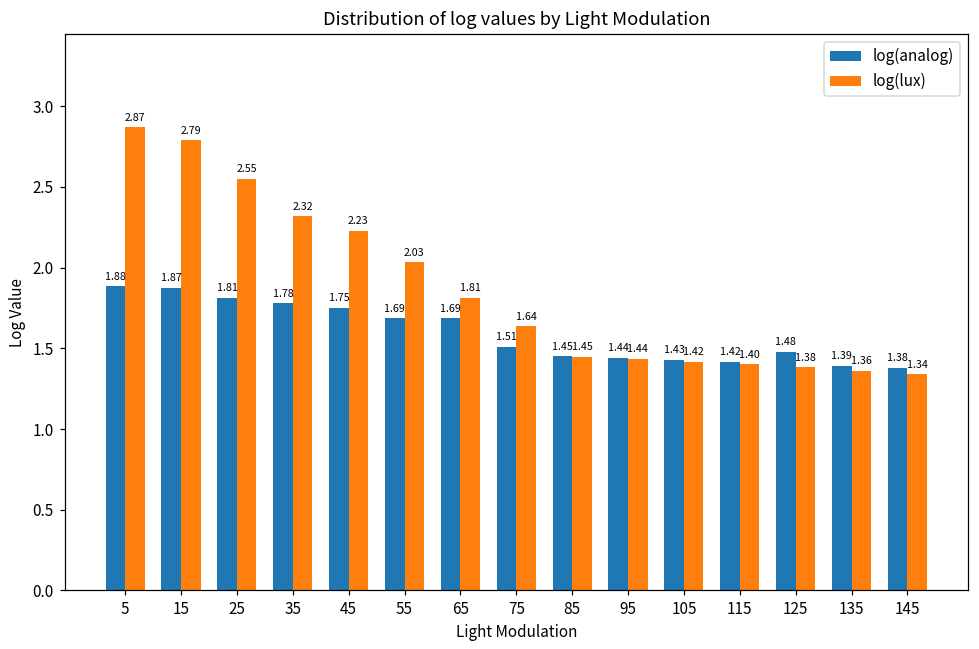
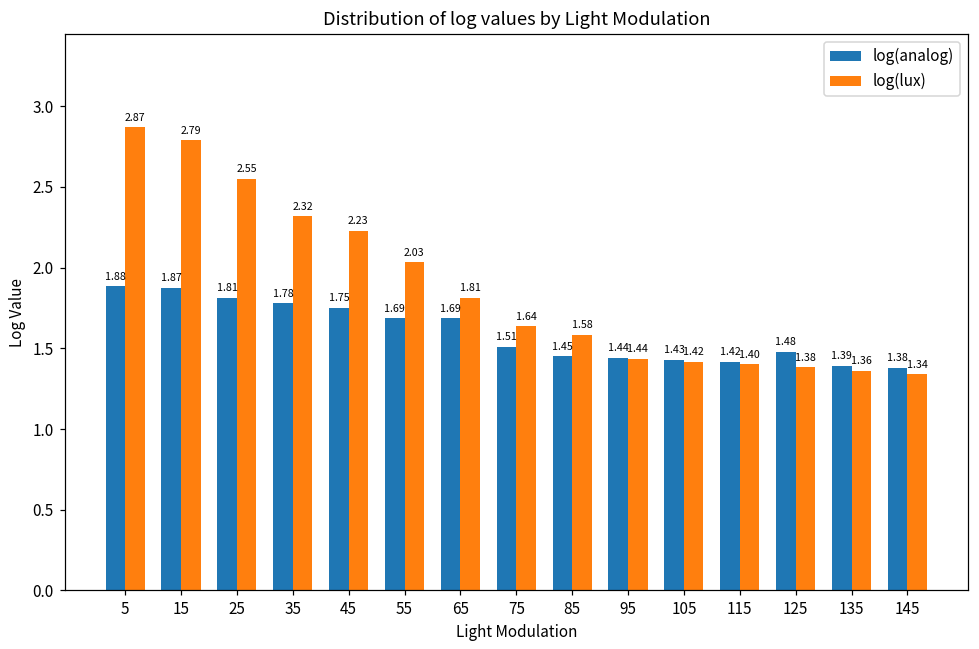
log(lux), 85: 1.45 -> 1.58
